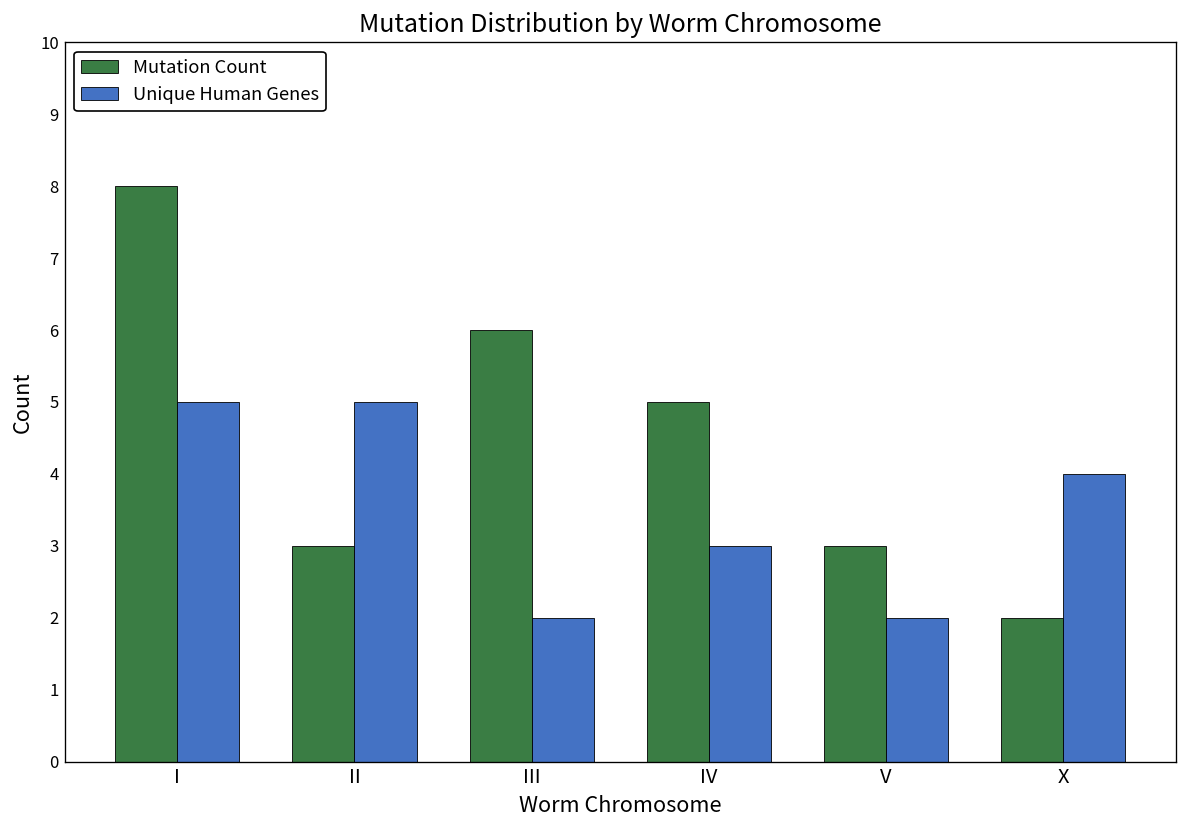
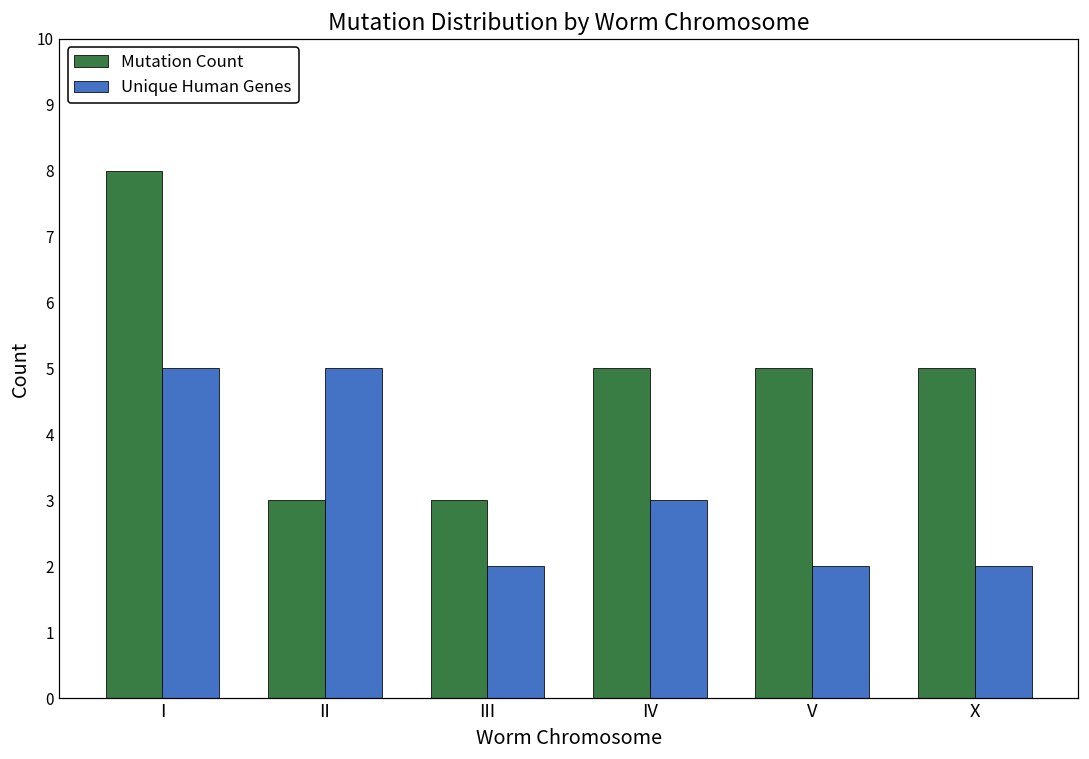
Mutation Count, III: 6 -> 3
Mutation Count, V: 3 -> 5
Mutation Count, X: 2 -> 5
Unique Human Genes, X: 4 -> 2
